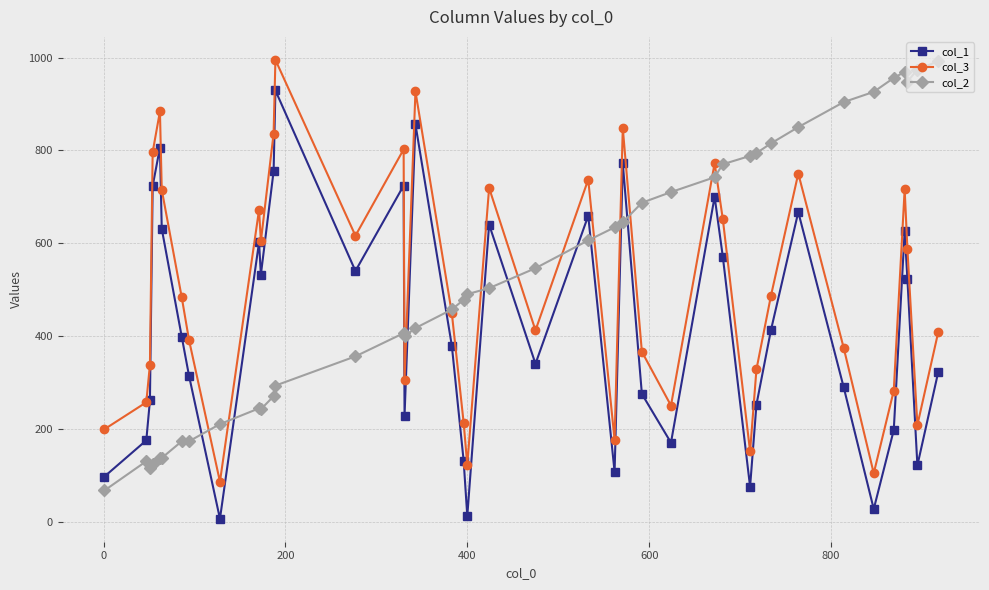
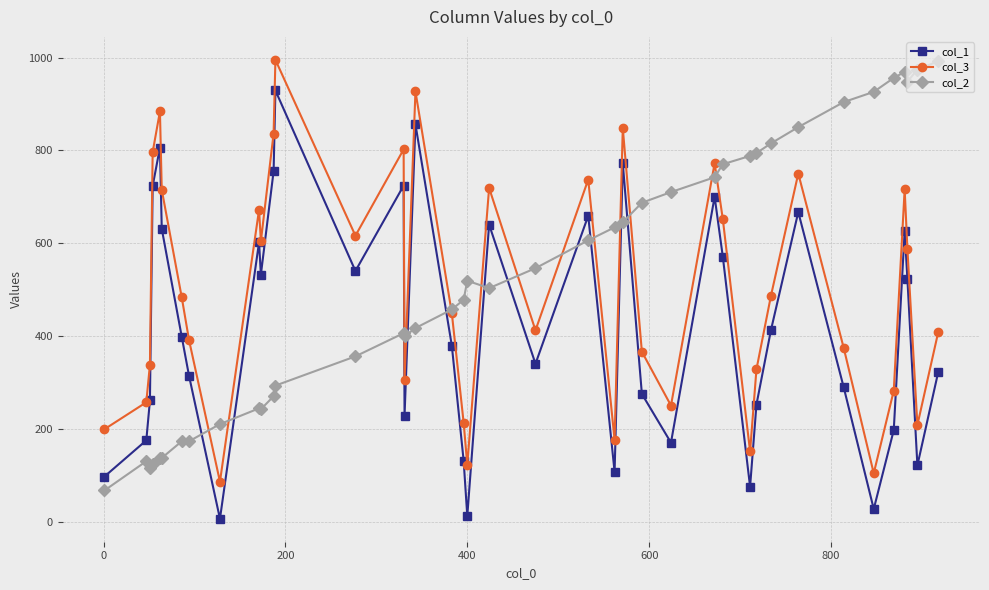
col_2, 400: 490 -> 520
